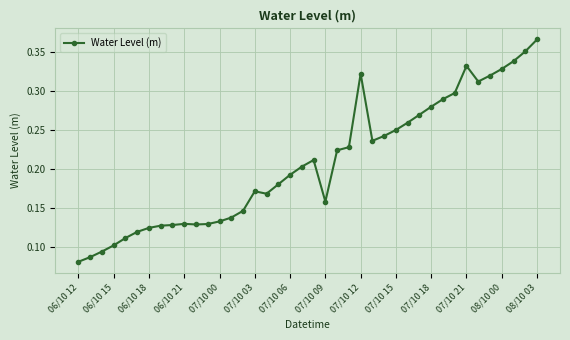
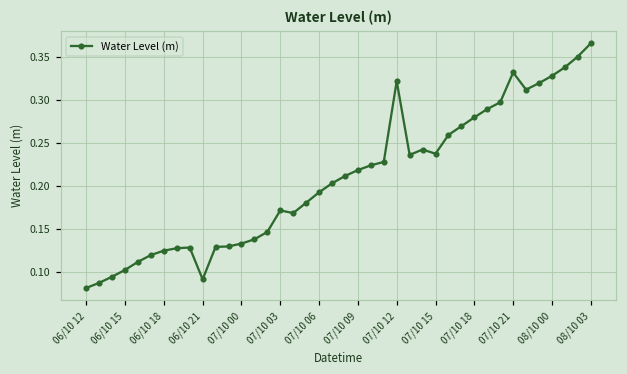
06/10 21: 0.13 -> 0.09
07/10 09: 0.16 -> 0.22
07/10 15: 0.25 -> 0.24
